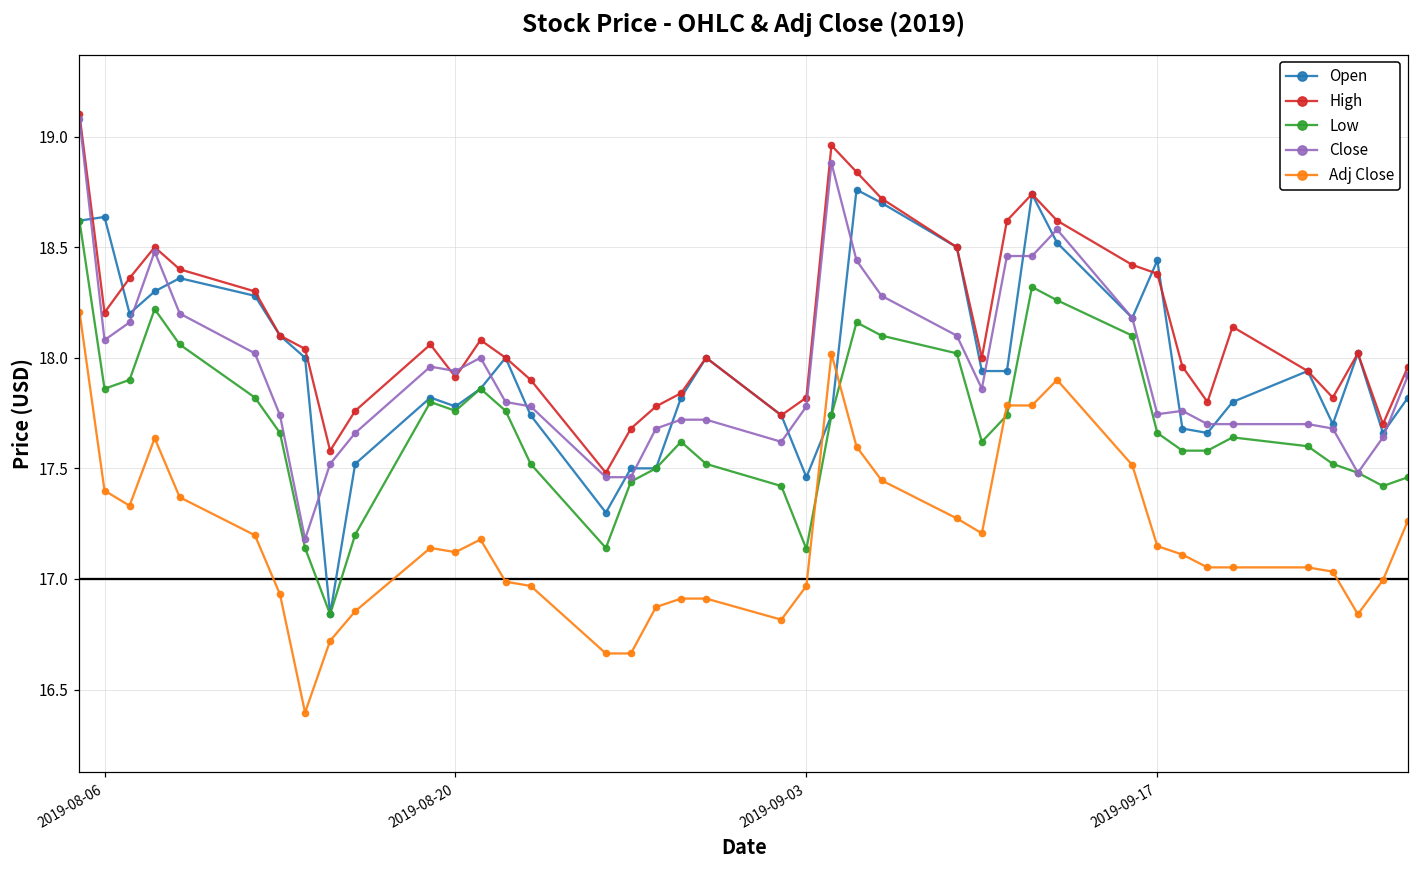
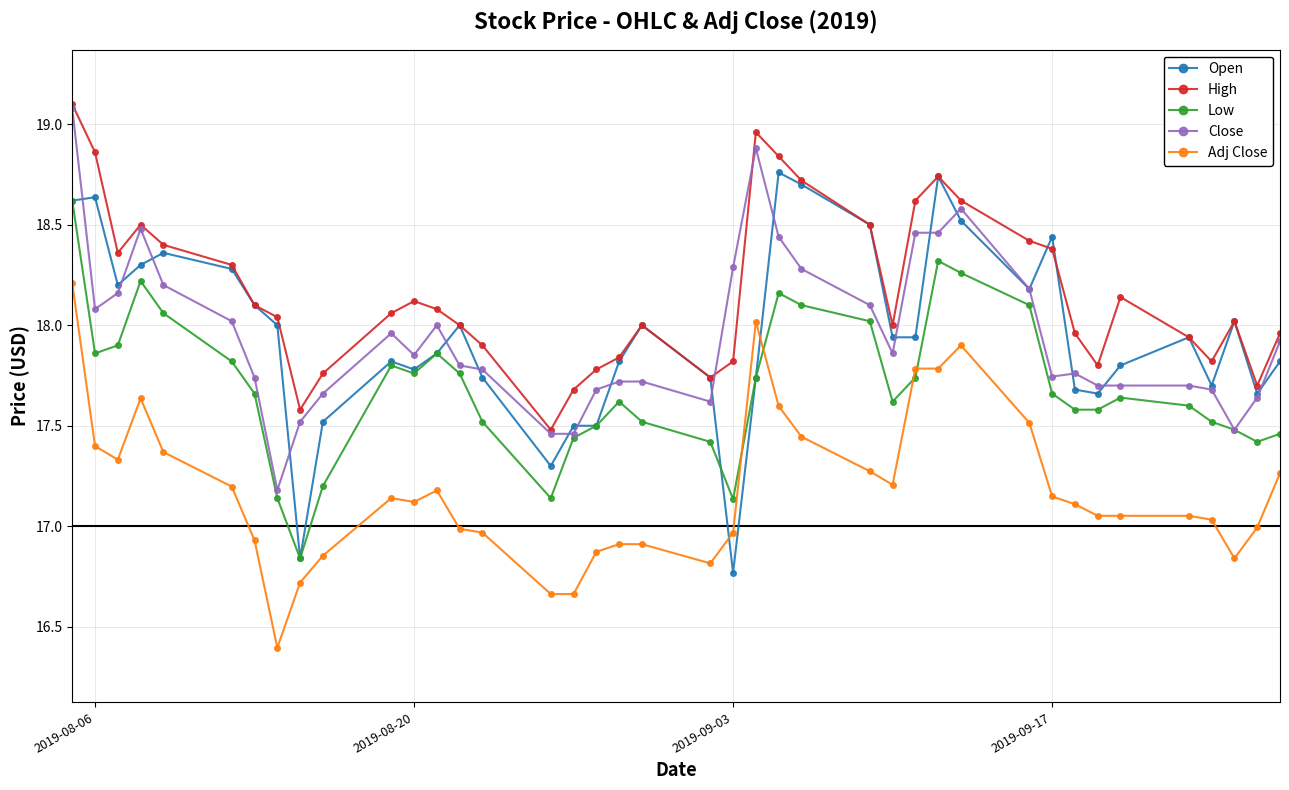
High, 2019-08-06: 18.20 -> 18.86
High, 2019-08-20: 17.91 -> 18.12
Close, 2019-08-20: 17.94 -> 17.85
Open, 2019-09-03: 17.46 -> 16.77
Close, 2019-09-03: 17.78 -> 18.29
